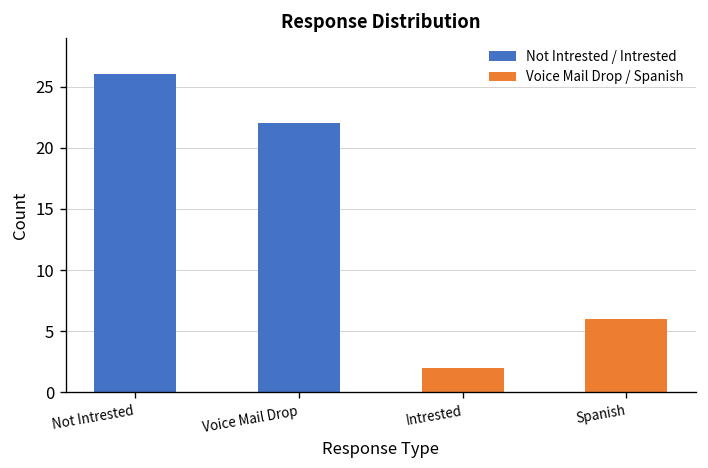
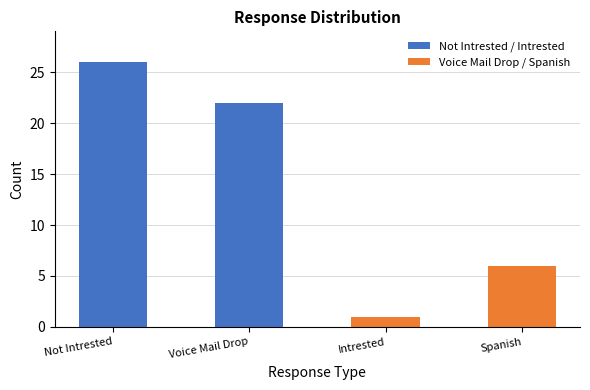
Intrested: 2 -> 1
